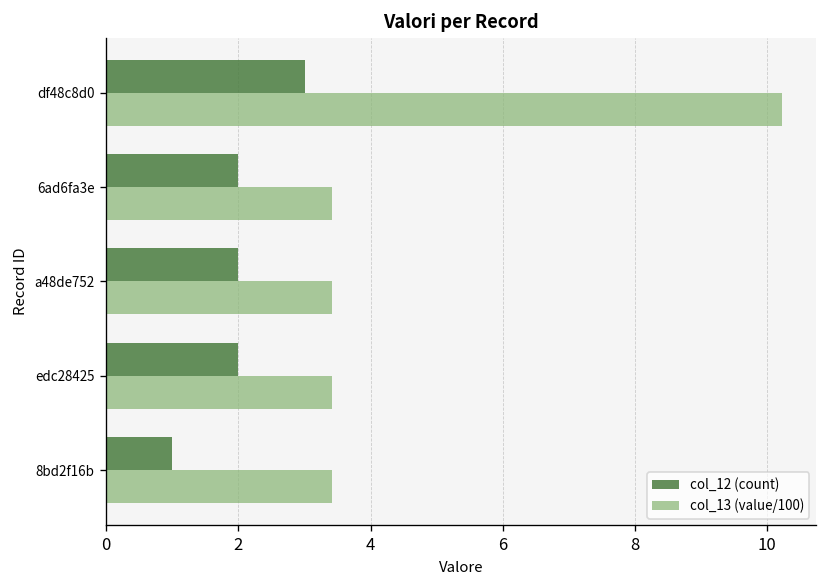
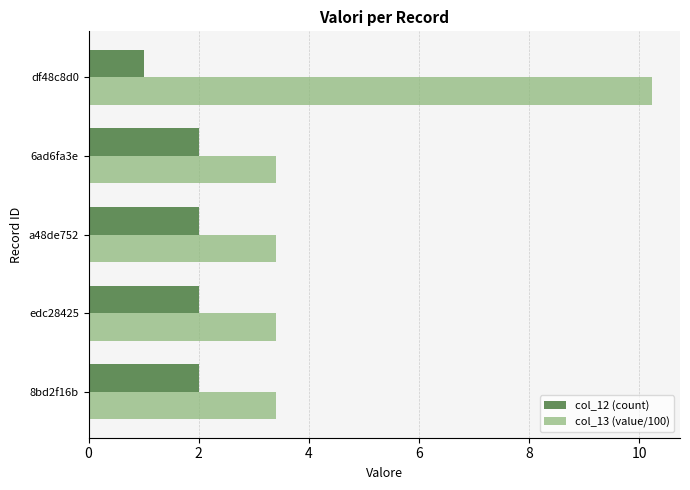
col_12 (count), df48c8d0: 3 -> 1
col_12 (count), 8bd2f16b: 1 -> 2
